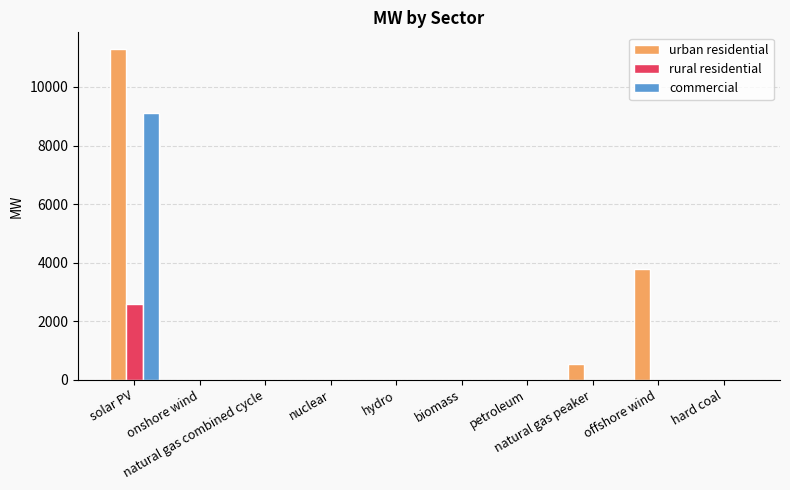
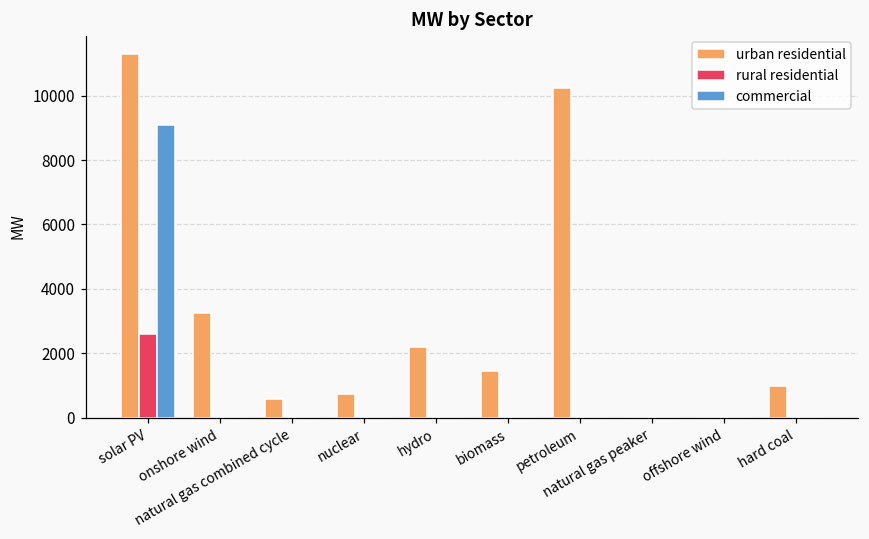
urban residential, onshore wind: 0 -> 3200
urban residential, natural gas combined cycle: 0 -> 600
urban residential, nuclear: 0 -> 700
urban residential, hydro: 0 -> 2200
urban residential, biomass: 0 -> 1500
urban residential, petroleum: 0 -> 10200
urban residential, natural gas peaker: 500 -> 0
urban residential, offshore wind: 3800 -> 0
urban residential, hard coal: 0 -> 1000
